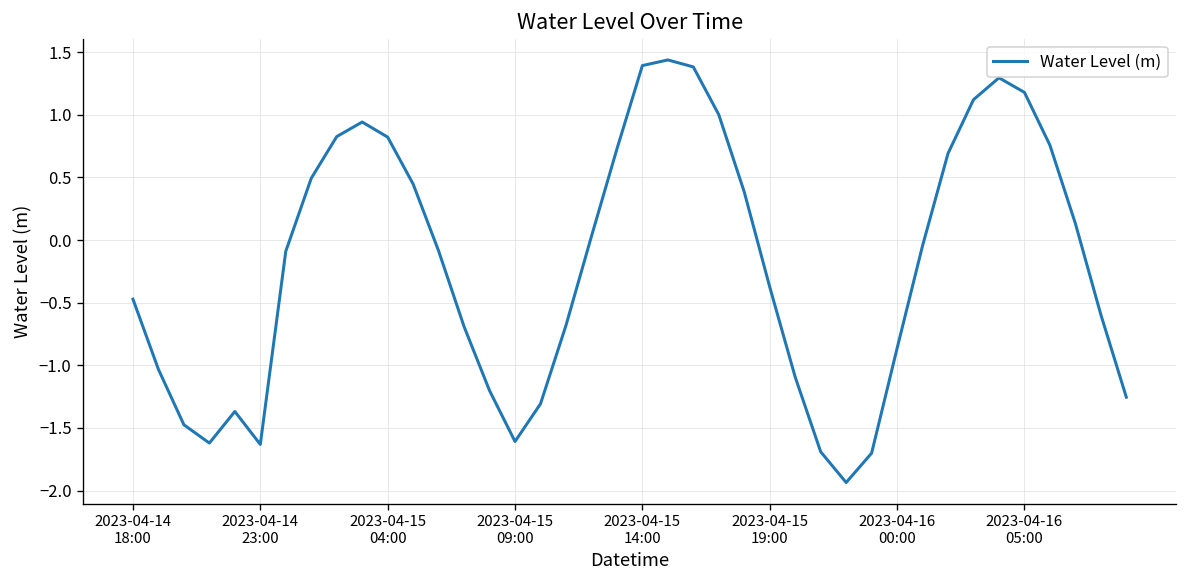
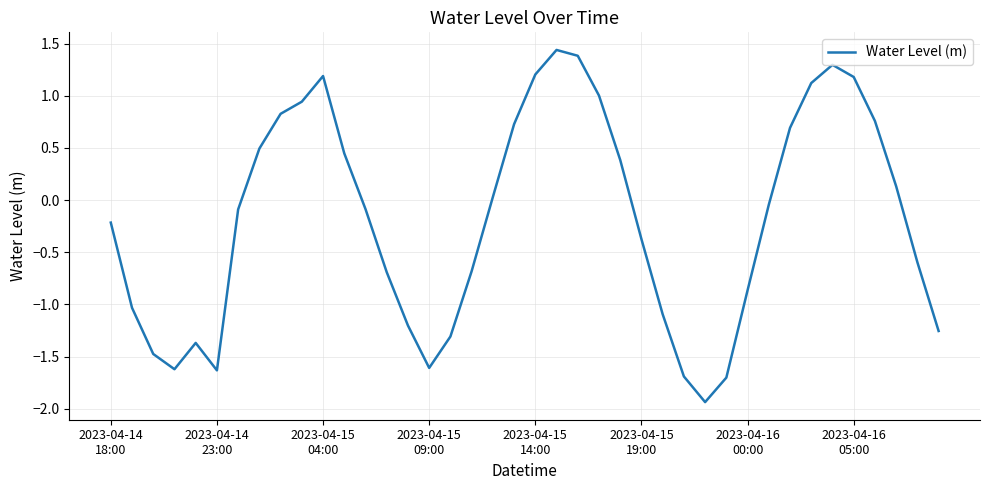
2023-04-14 18:00: -0.47 -> -0.22
2023-04-15 04:00: 0.82 -> 1.19
2023-04-15 14:00: 1.39 -> 1.20
